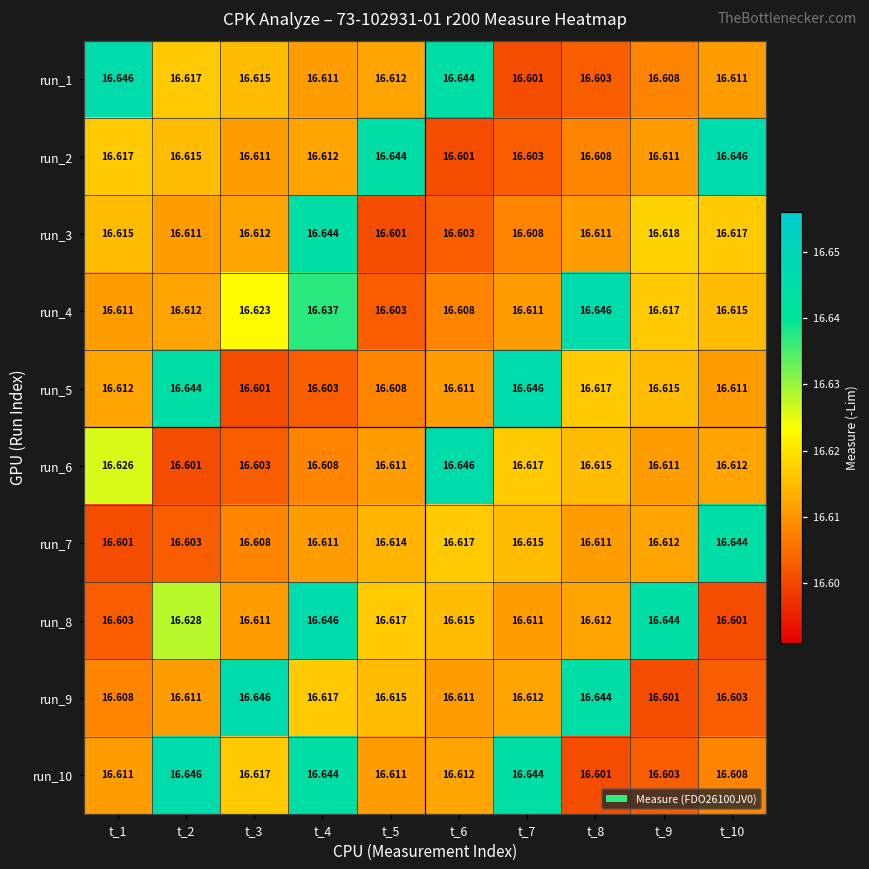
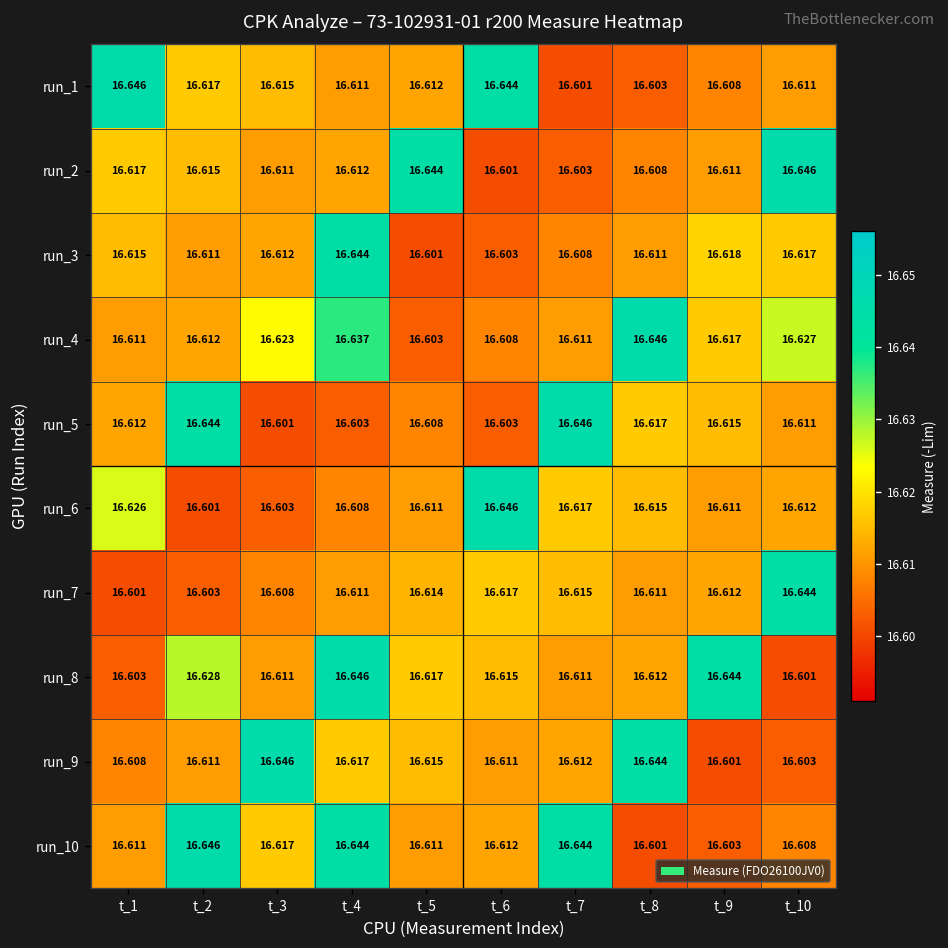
run_4, t_10: 16.615 -> 16.627
run_5, t_6: 16.611 -> 16.603
